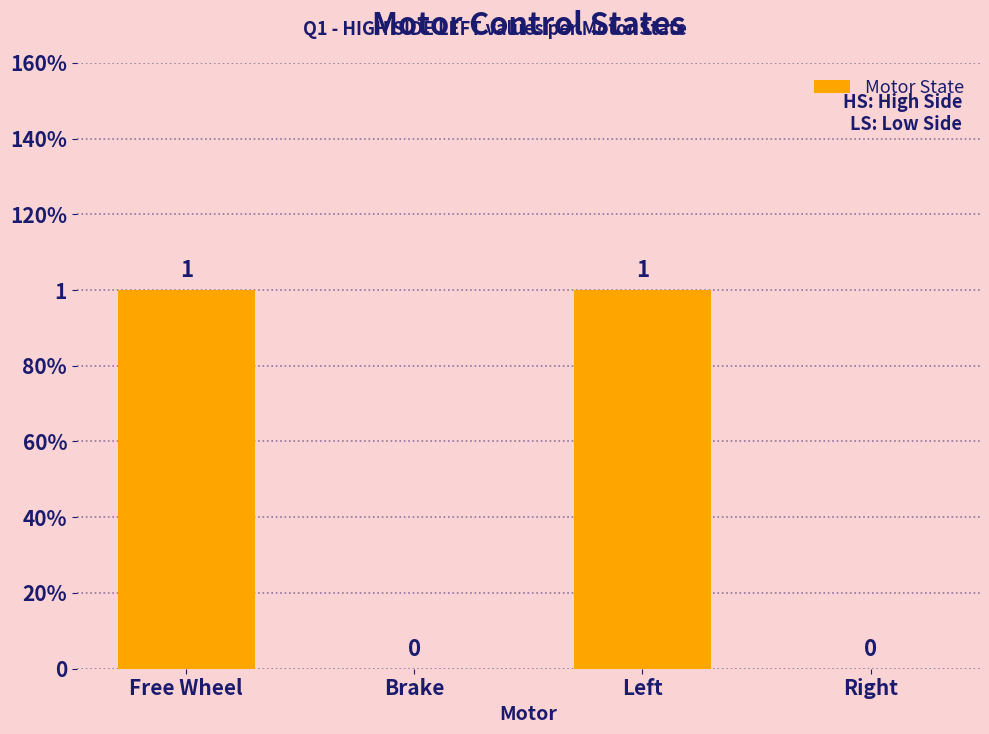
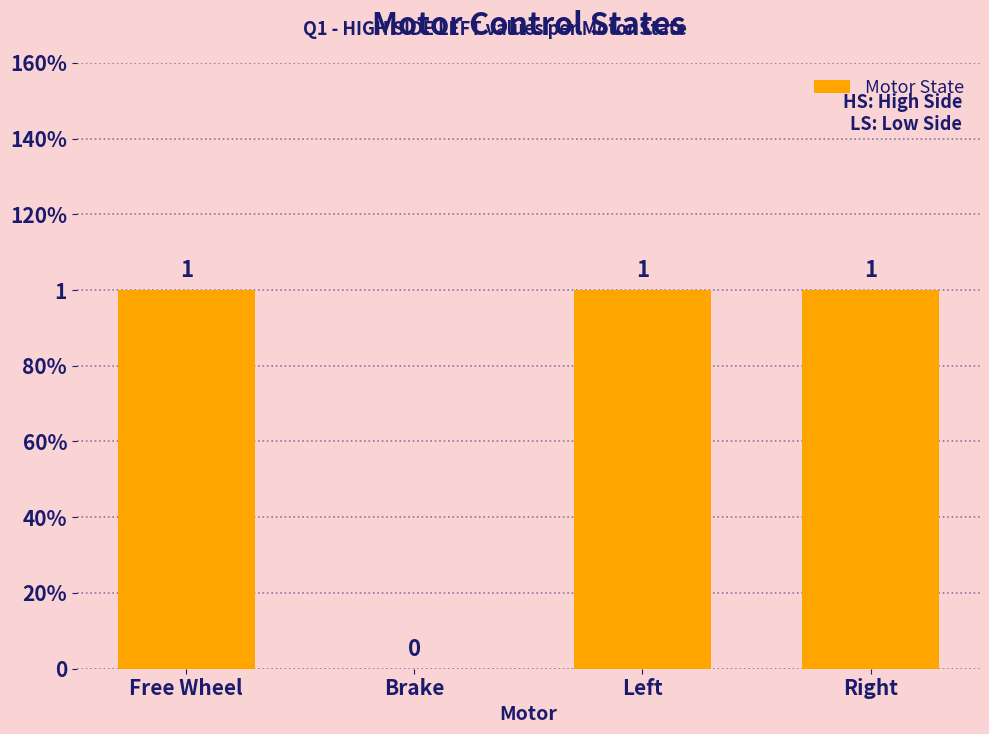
Right: 0 -> 1
